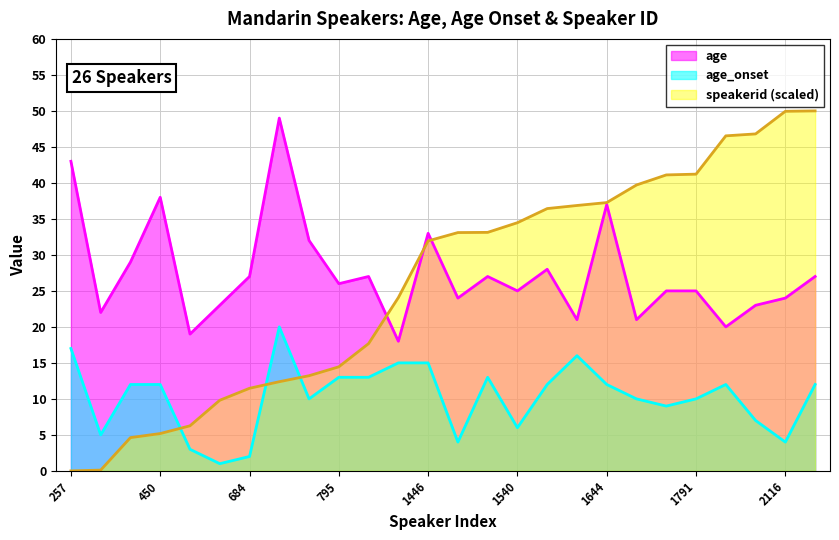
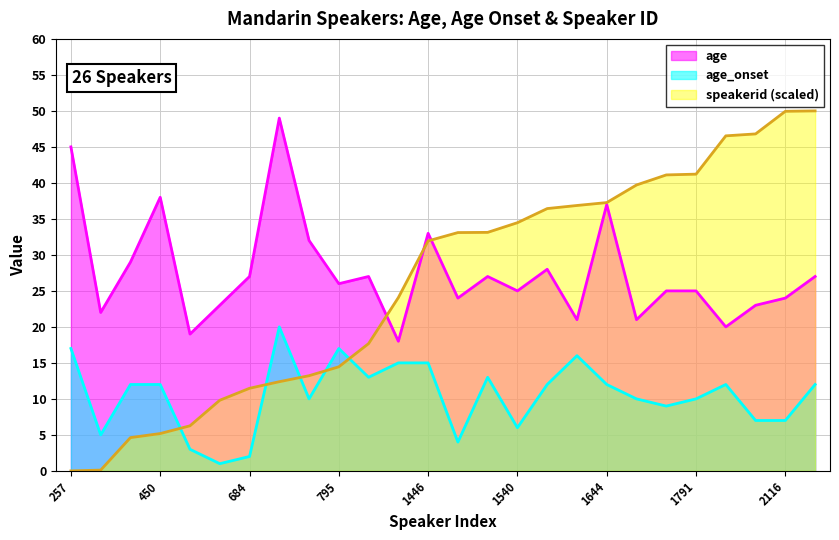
age, 257: 43 -> 45
age_onset, 795: 13 -> 17
age_onset, 2116: 4 -> 7
